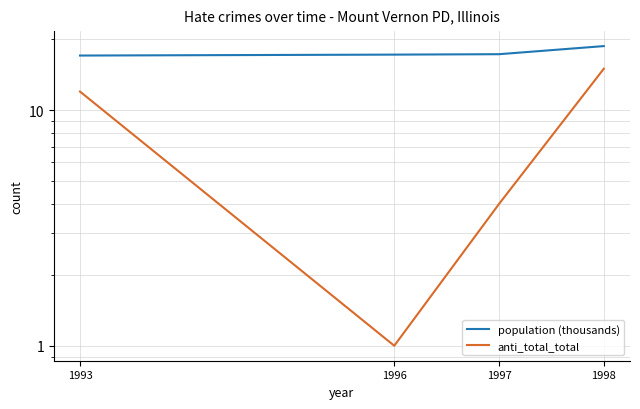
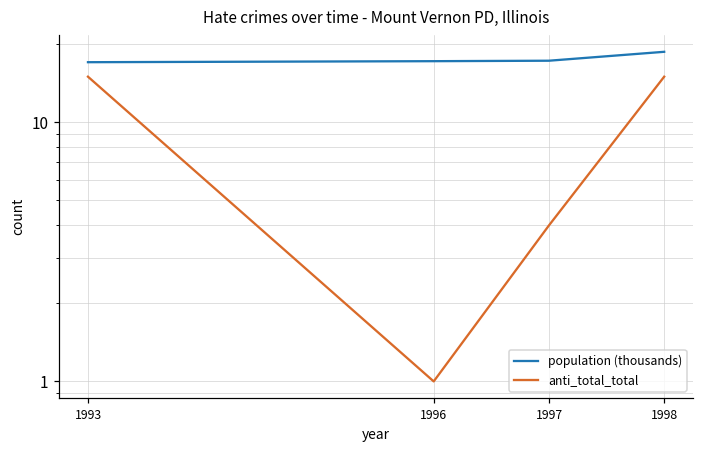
anti_total_total, 1993: 12 -> 15
